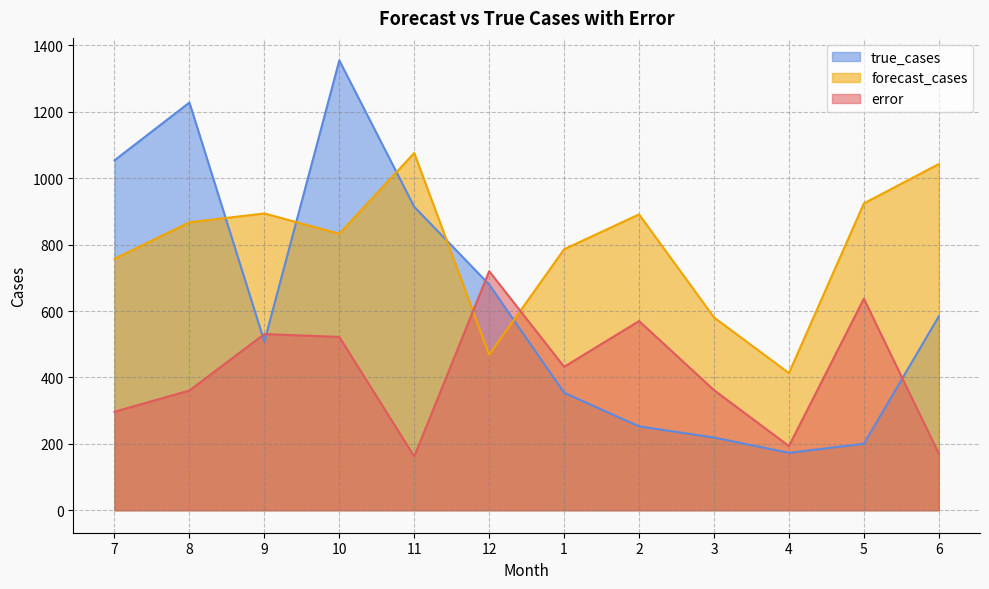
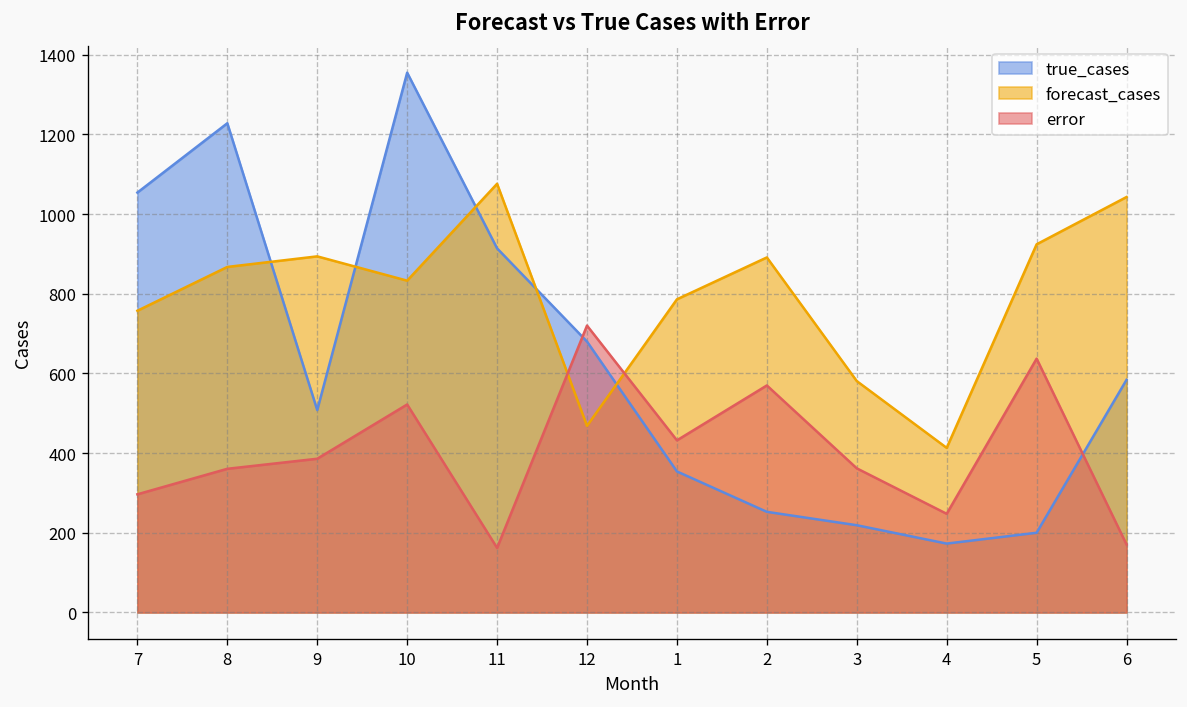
error, 9: 530 -> 390
error, 4: 190 -> 250
